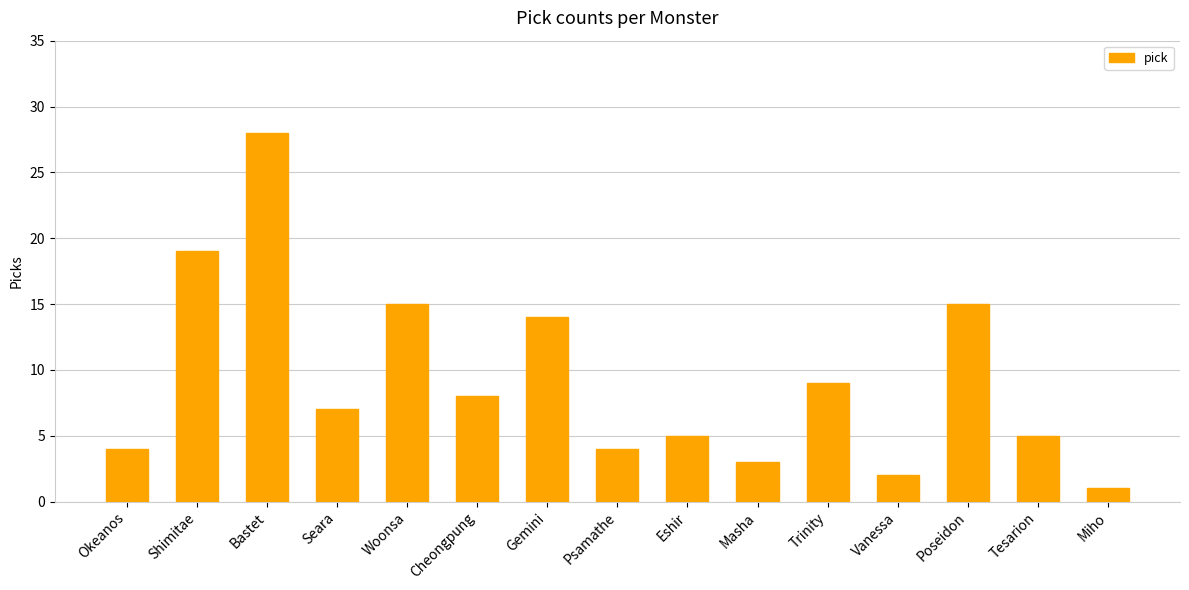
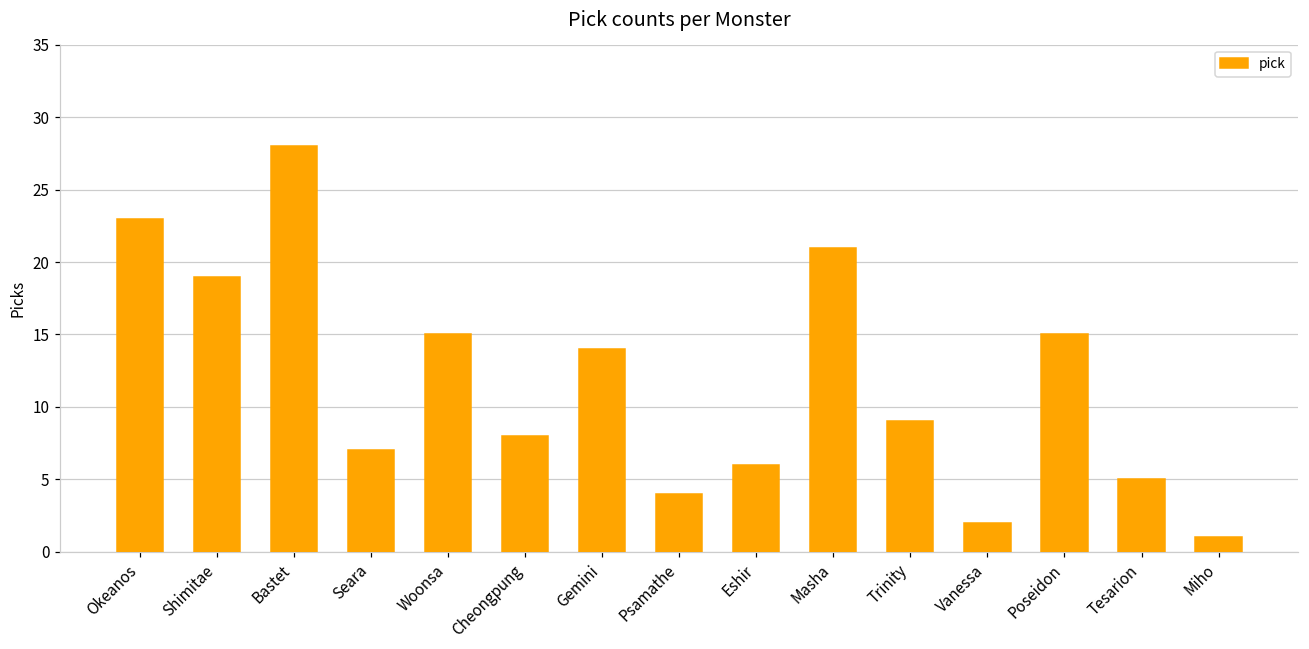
Okeanos: 4 -> 23
Eshir: 5 -> 6
Masha: 3 -> 21
